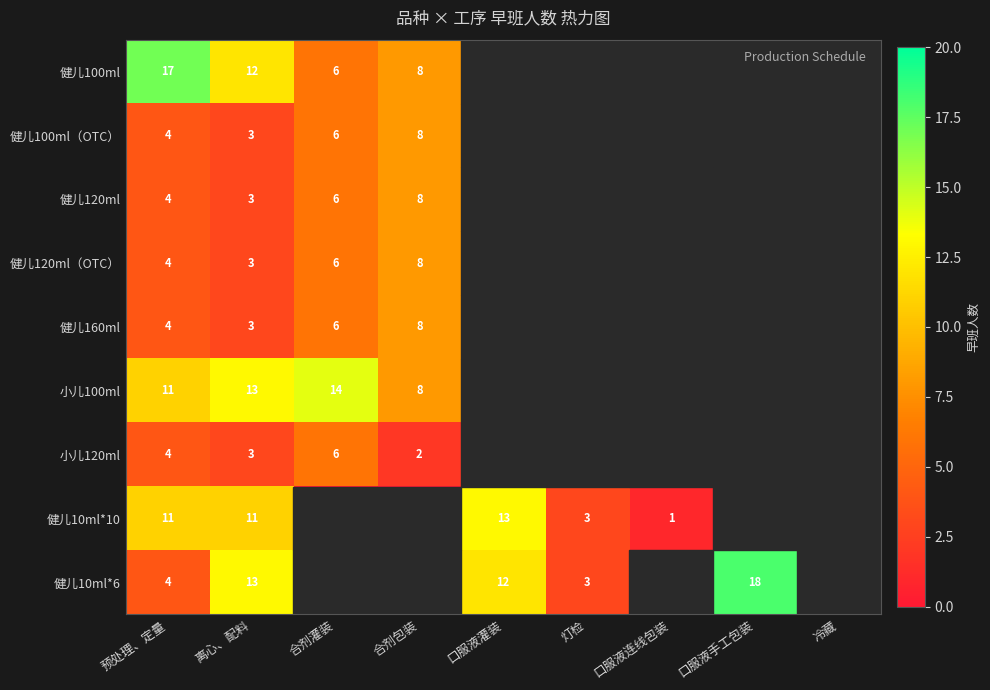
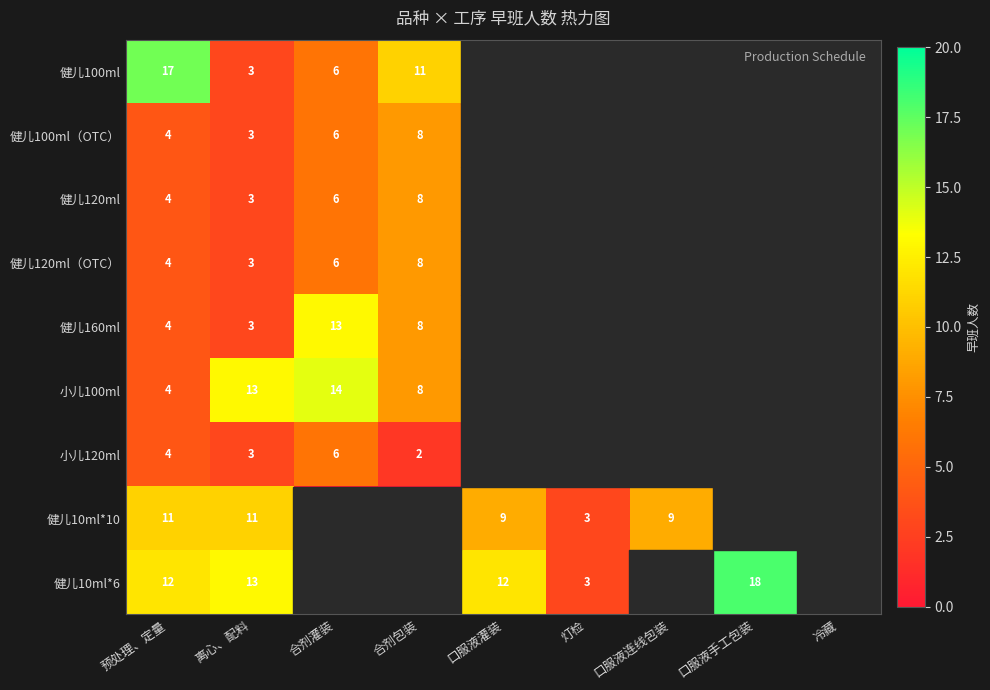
健儿100ml, 离心、配料: 12 -> 3
健儿100ml, 合剂包装: 8 -> 11
健儿160ml, 合剂灌装: 6 -> 13
小儿100ml, 预处理、定量: 11 -> 4
健儿10ml*10, 口服液灌装: 13 -> 9
健儿10ml*10, 口服液连线包装: 1 -> 9
健儿10ml*6, 预处理、定量: 4 -> 12
